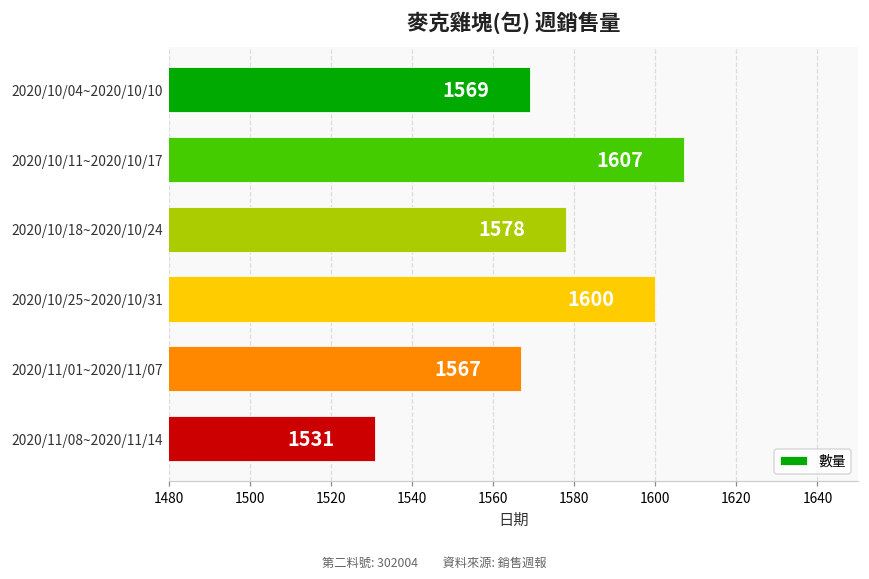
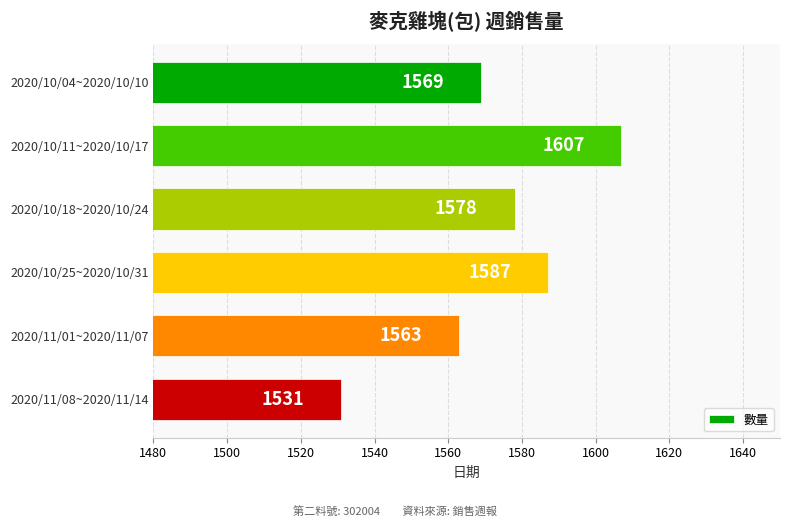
2020/10/25~2020/10/31: 1600 -> 1587
2020/11/01~2020/11/07: 1567 -> 1563
